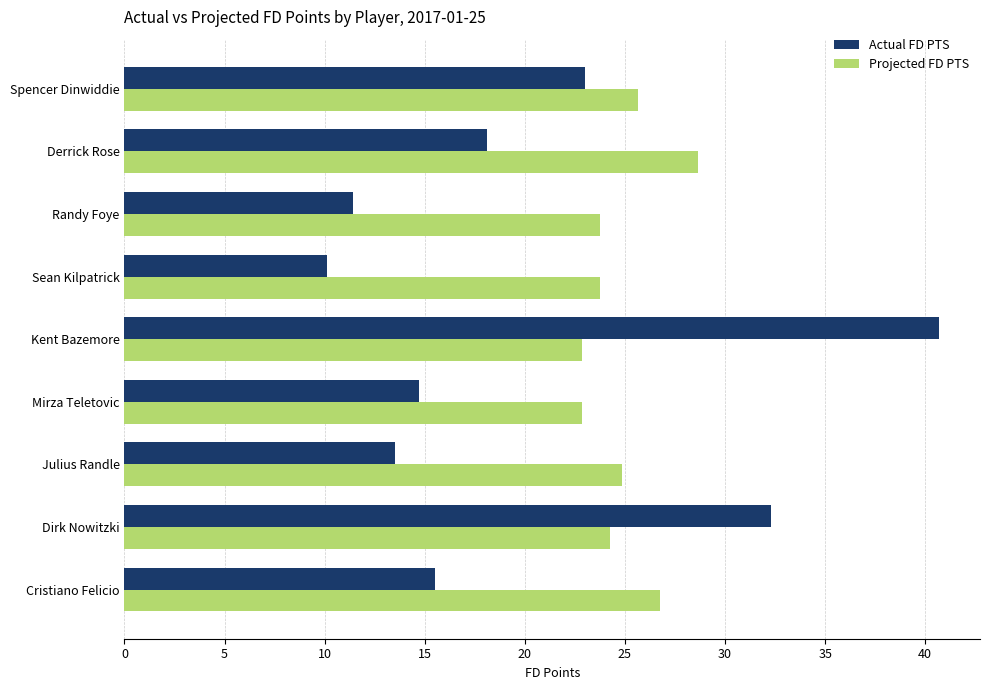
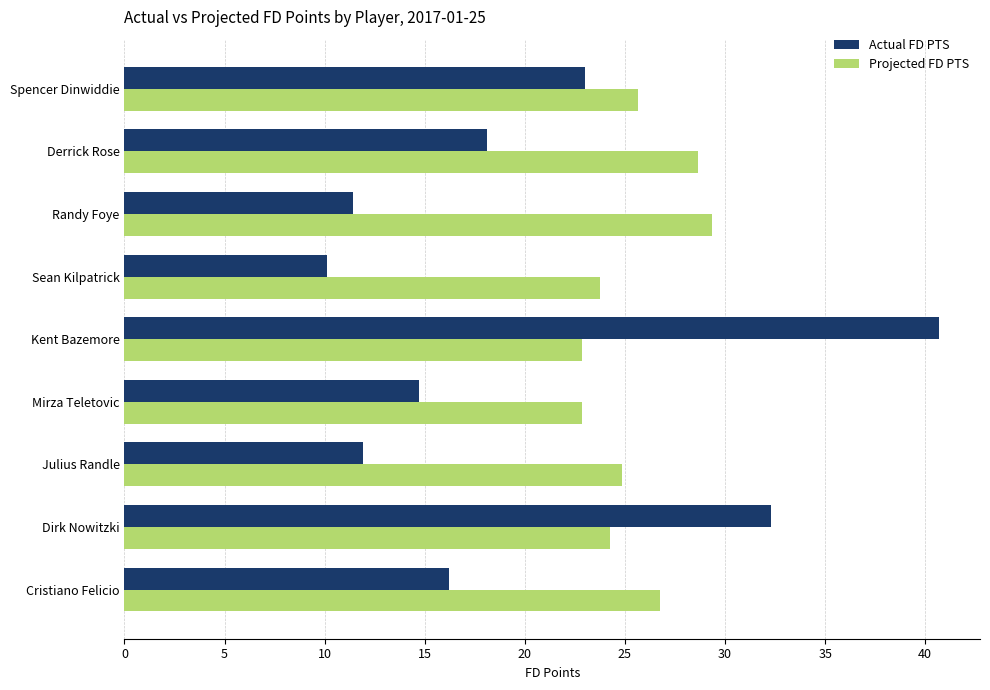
Projected FD PTS, Randy Foye: 23.8 -> 29.3
Actual FD PTS, Julius Randle: 13.5 -> 11.9
Actual FD PTS, Cristiano Felicio: 15.5 -> 16.2
